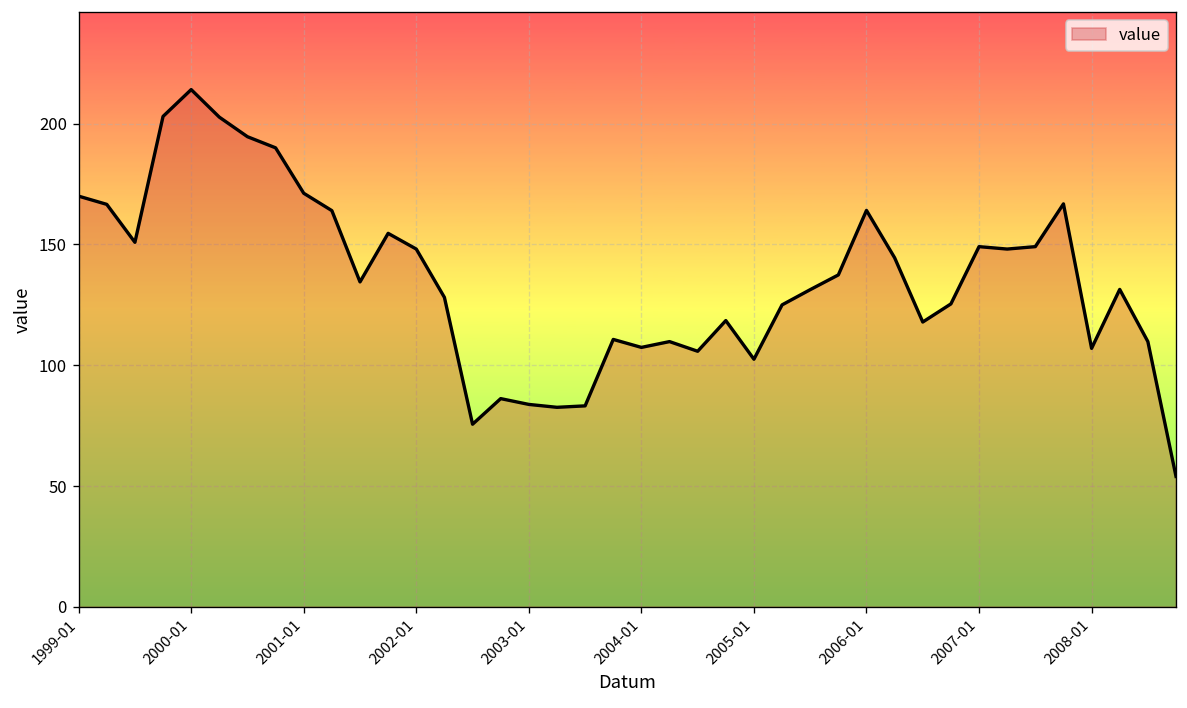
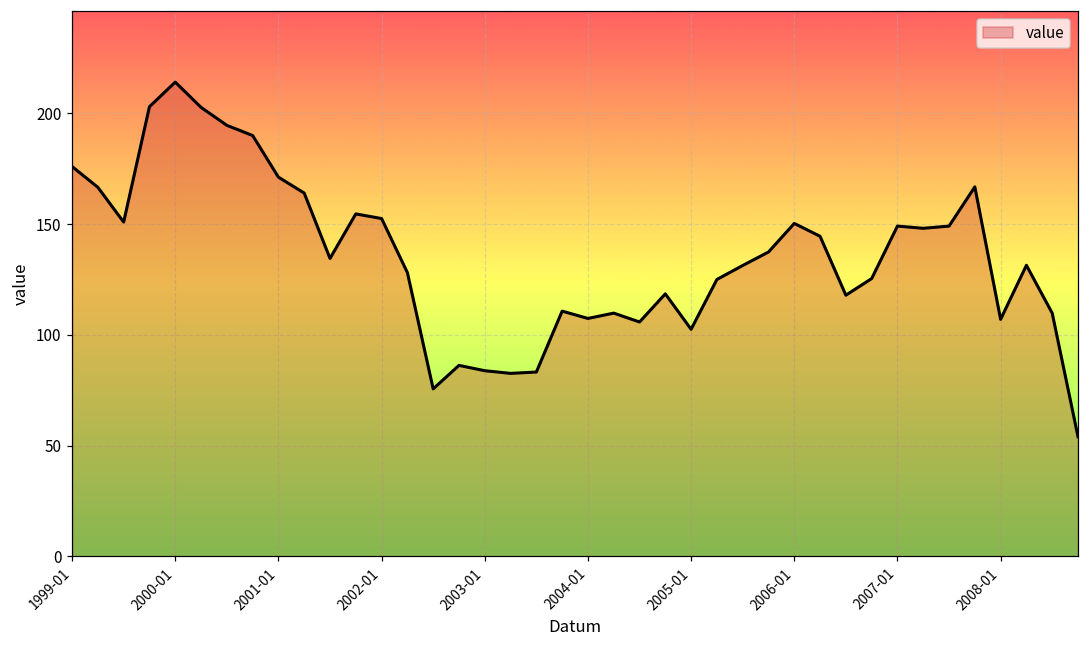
1999-01: 170 -> 176
2002-01: 148 -> 153
2006-01: 164 -> 150
